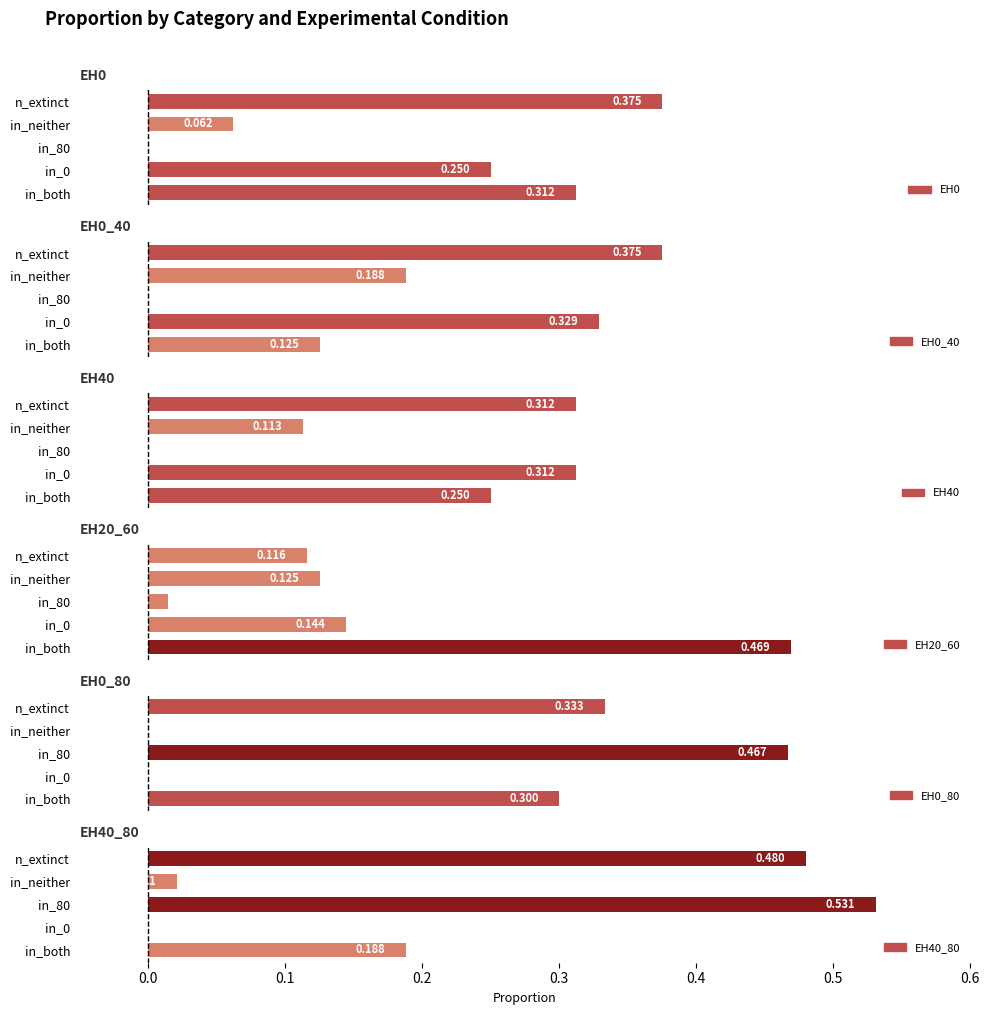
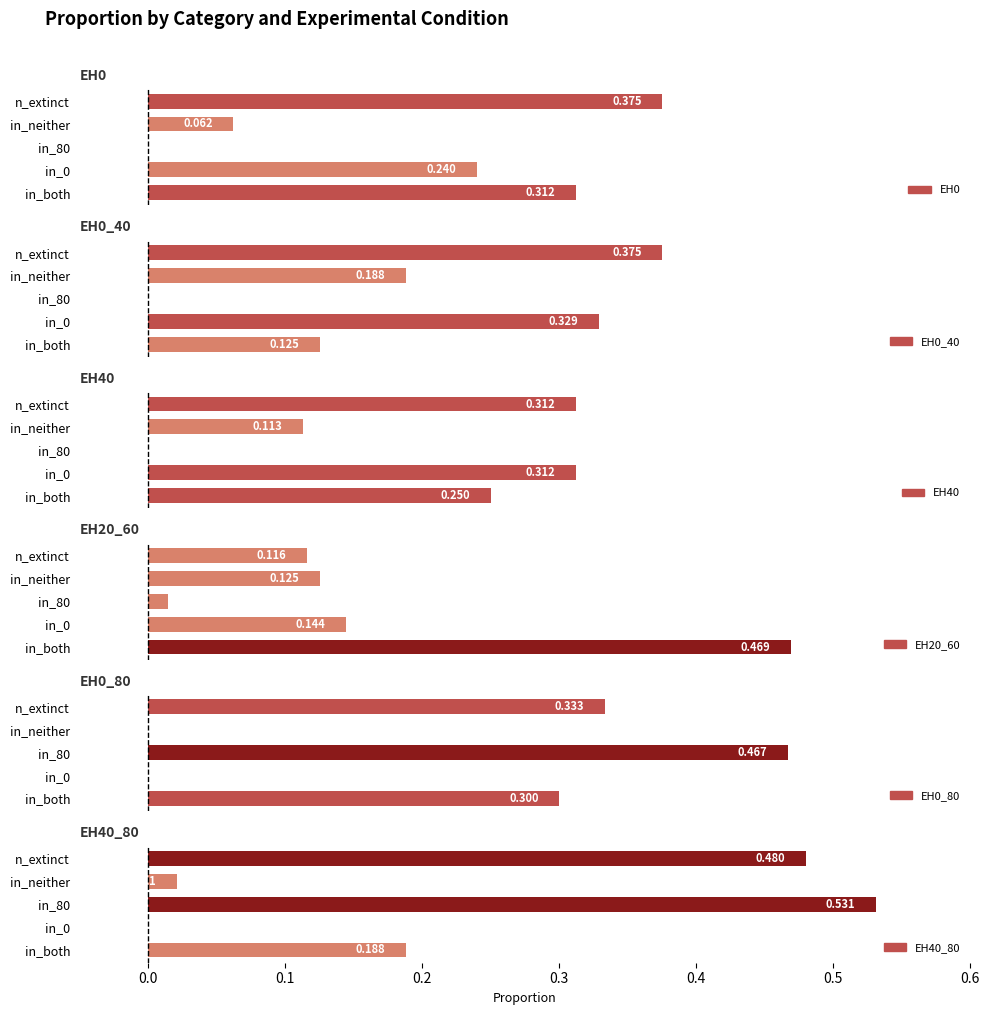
EH0, in_0: 0.250 -> 0.240
